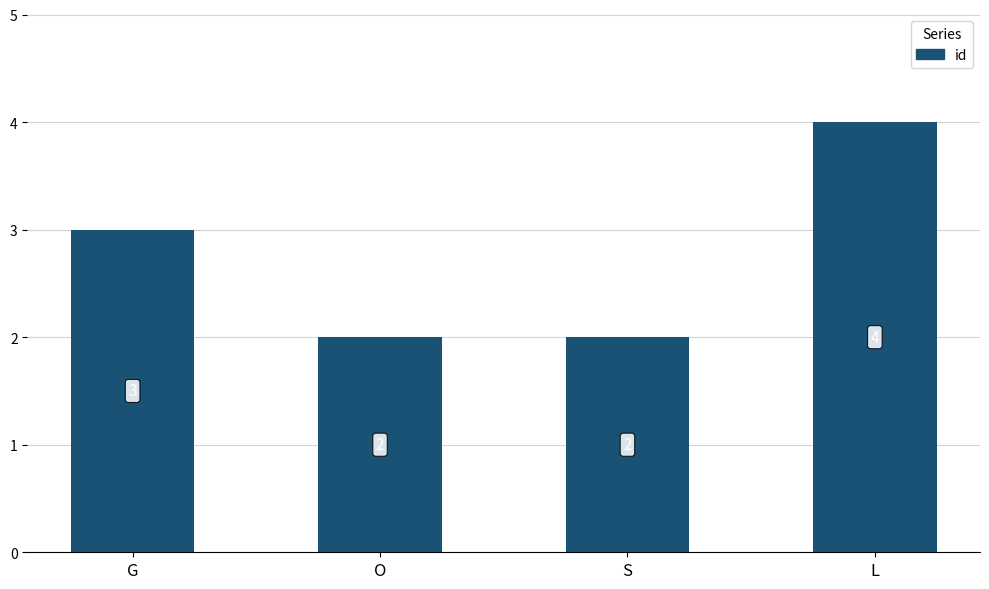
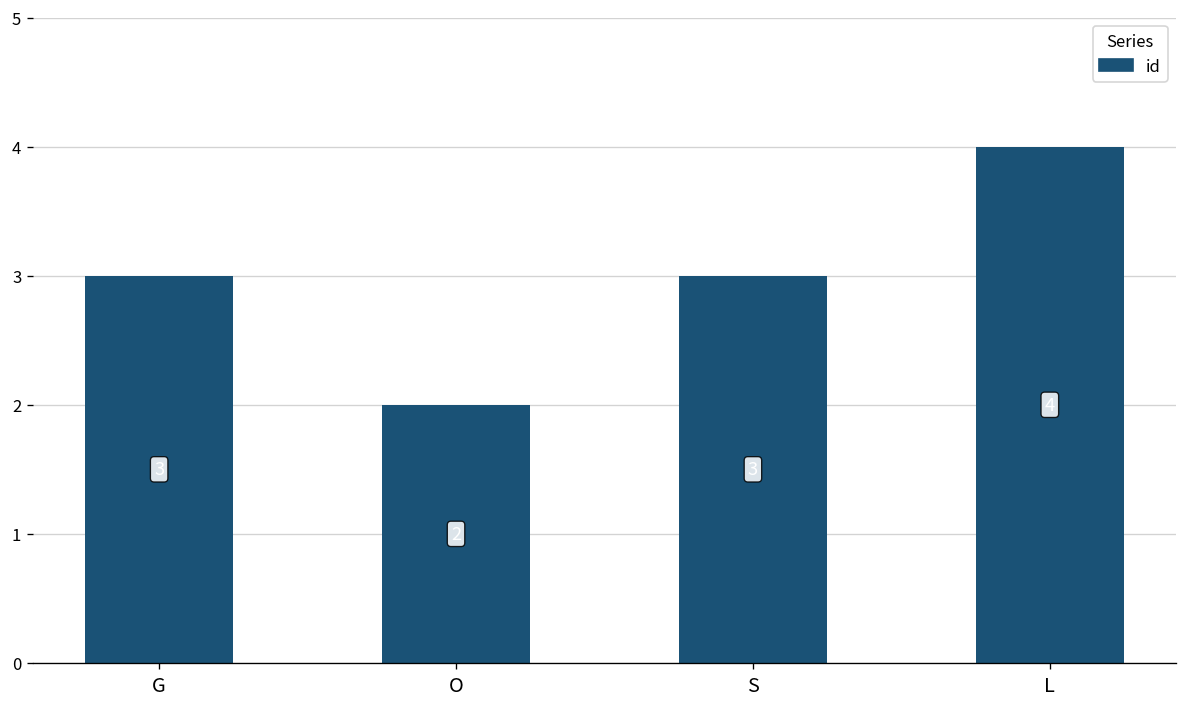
S: 2 -> 3
